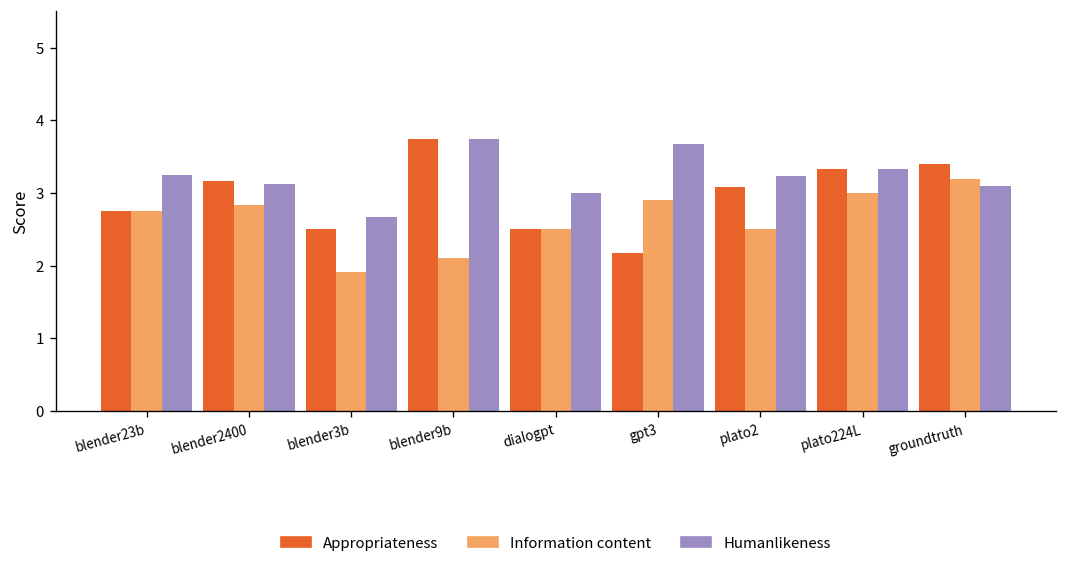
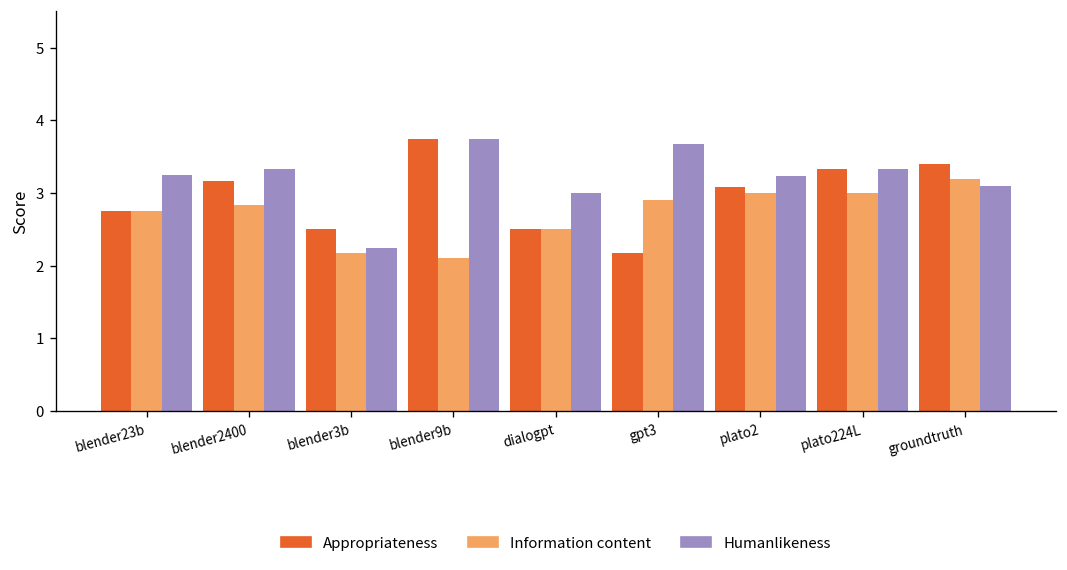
Humanlikeness, blender2400: 3.1 -> 3.3
Information content, blender3b: 1.9 -> 2.2
Humanlikeness, blender3b: 2.7 -> 2.3
Information content, plato2: 2.5 -> 3.0
